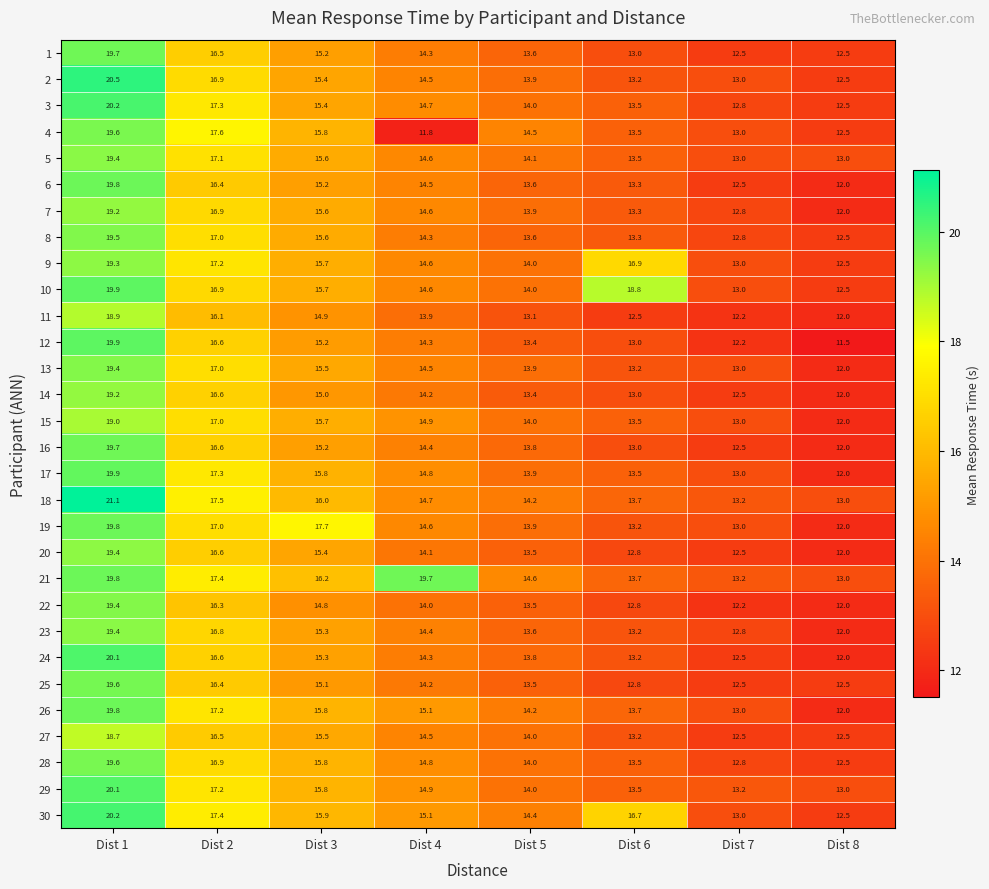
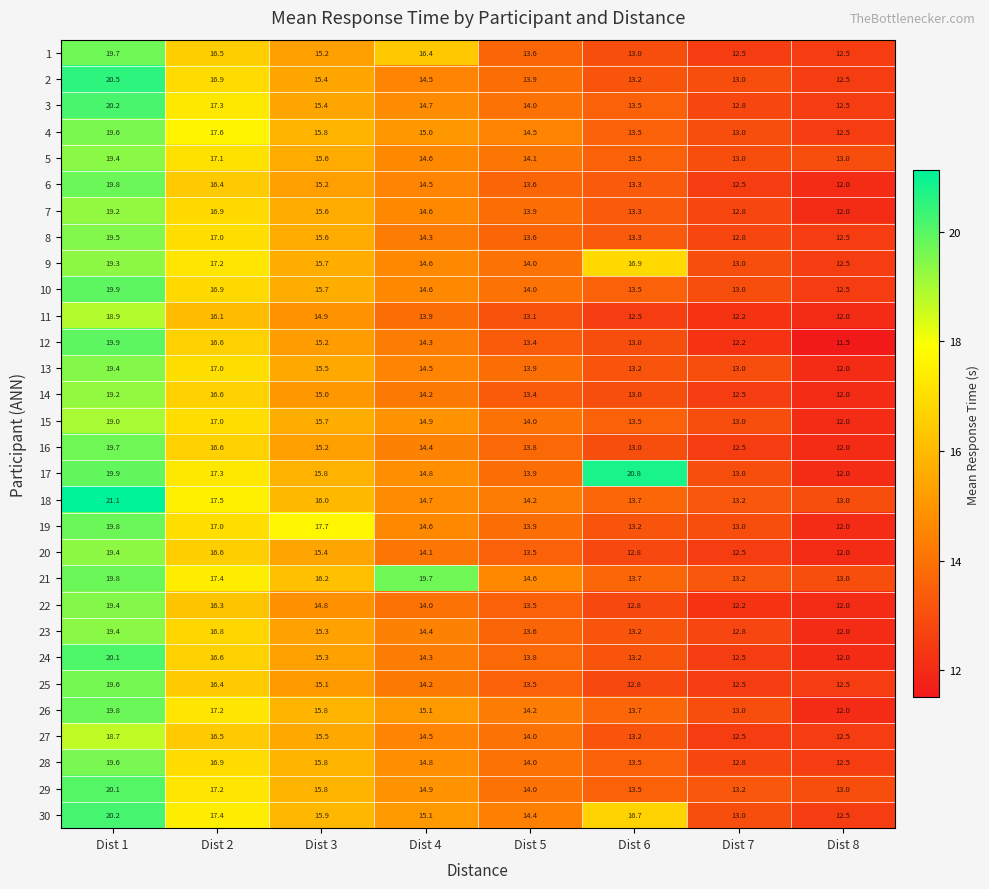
1, Dist 4: 14.3 -> 16.4
4, Dist 4: 11.8 -> 15.0
10, Dist 6: 18.8 -> 13.5
17, Dist 6: 13.5 -> 20.8
